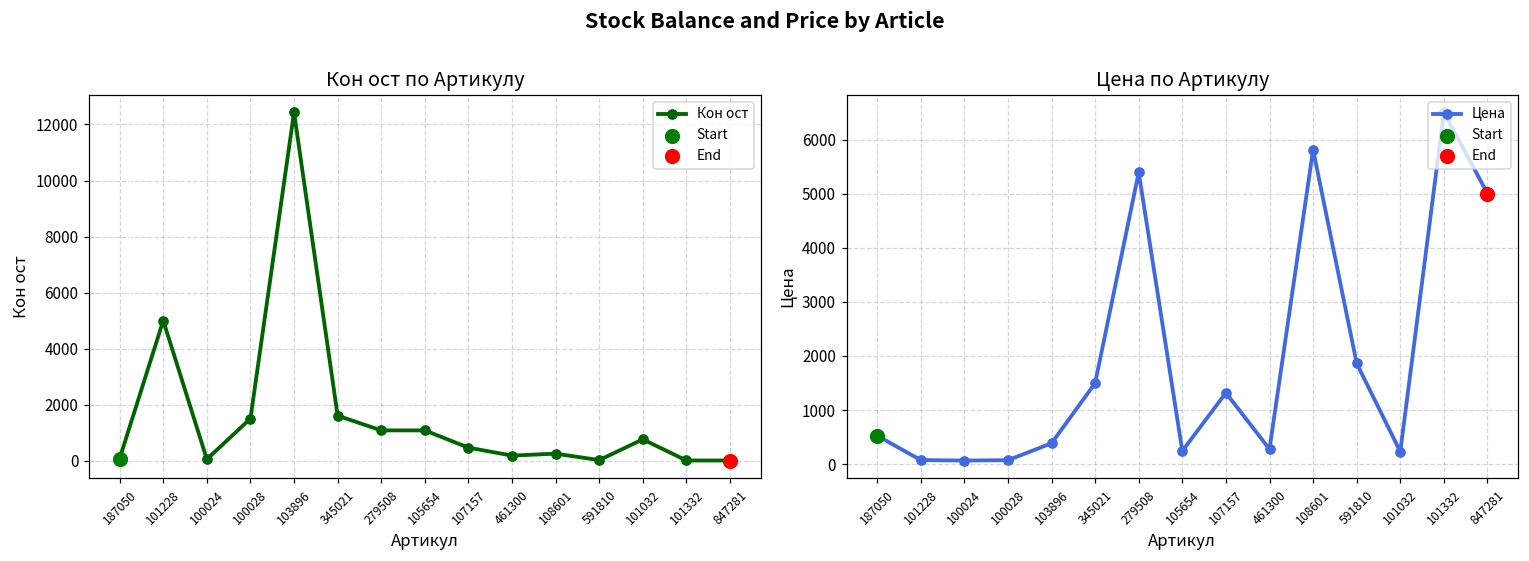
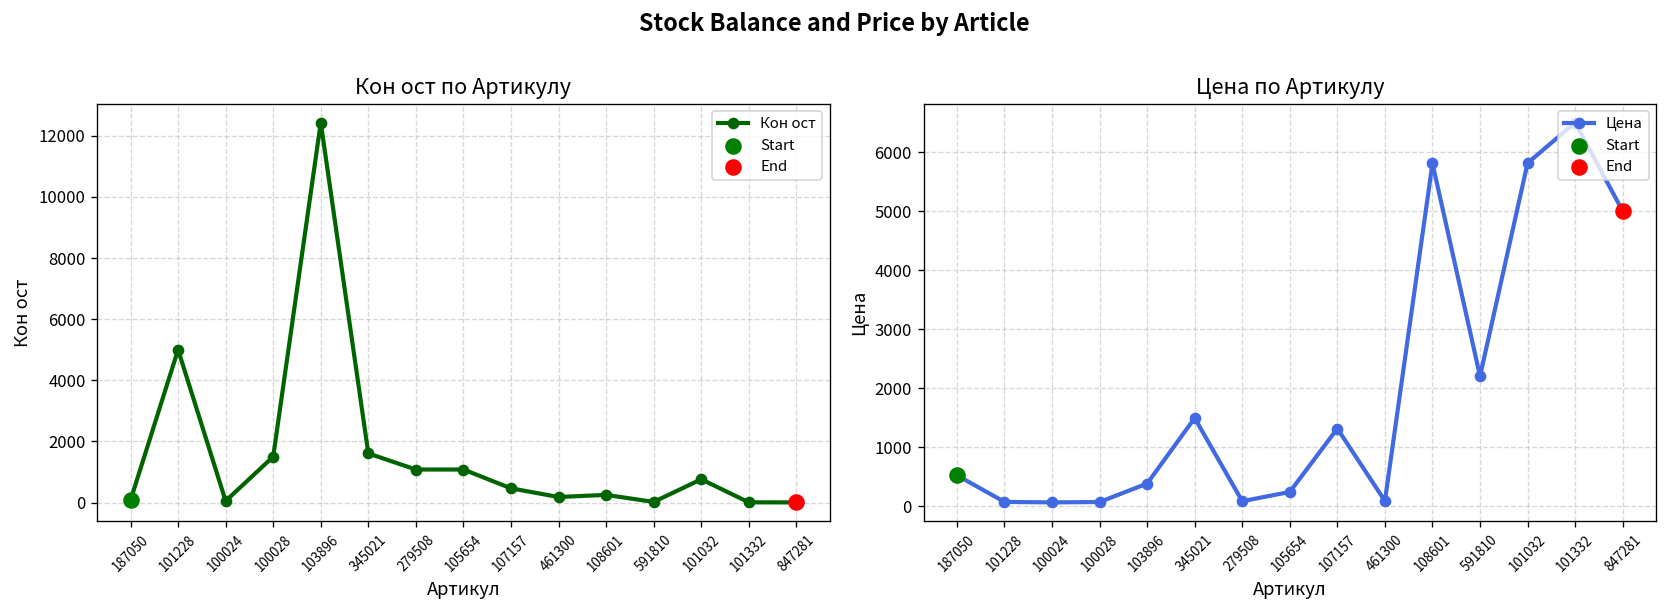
Цена по Артикулу, Цена, 279508: 5400 -> 100
Цена по Артикулу, Цена, 461300: 300 -> 100
Цена по Артикулу, Цена, 591810: 1900 -> 2200
Цена по Артикулу, Цена, 101032: 200 -> 5800
